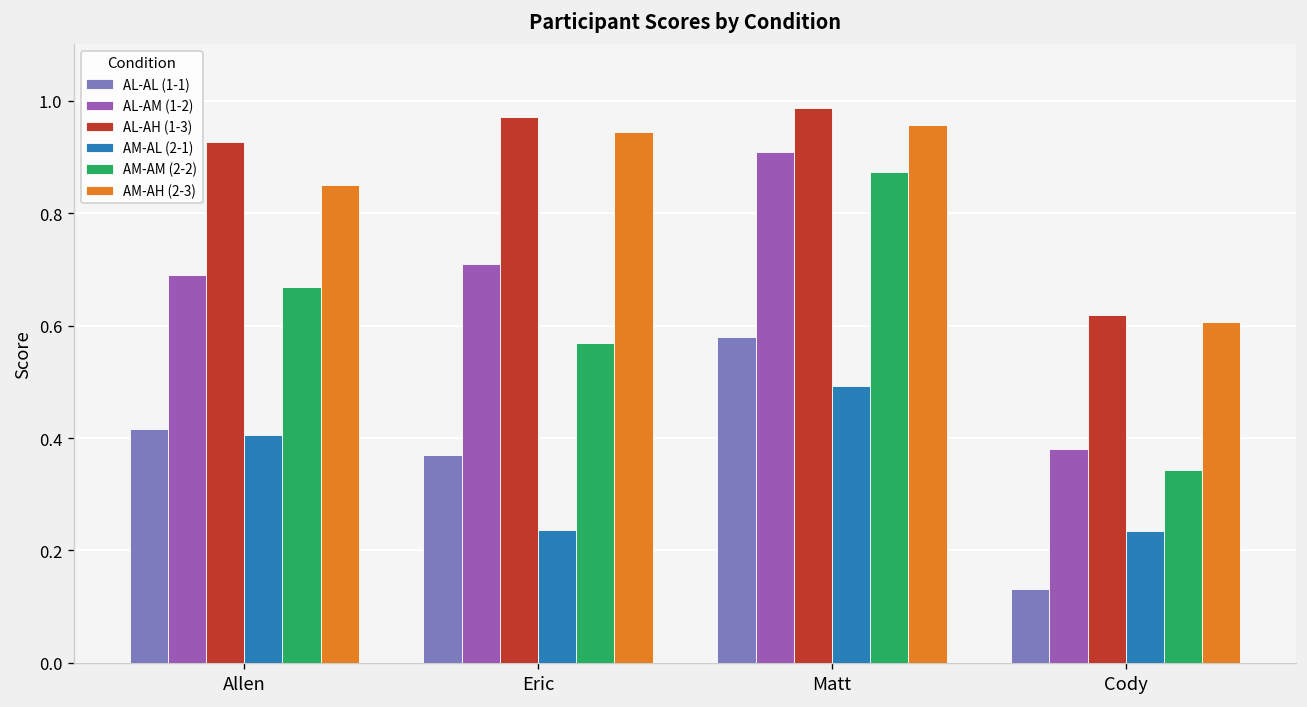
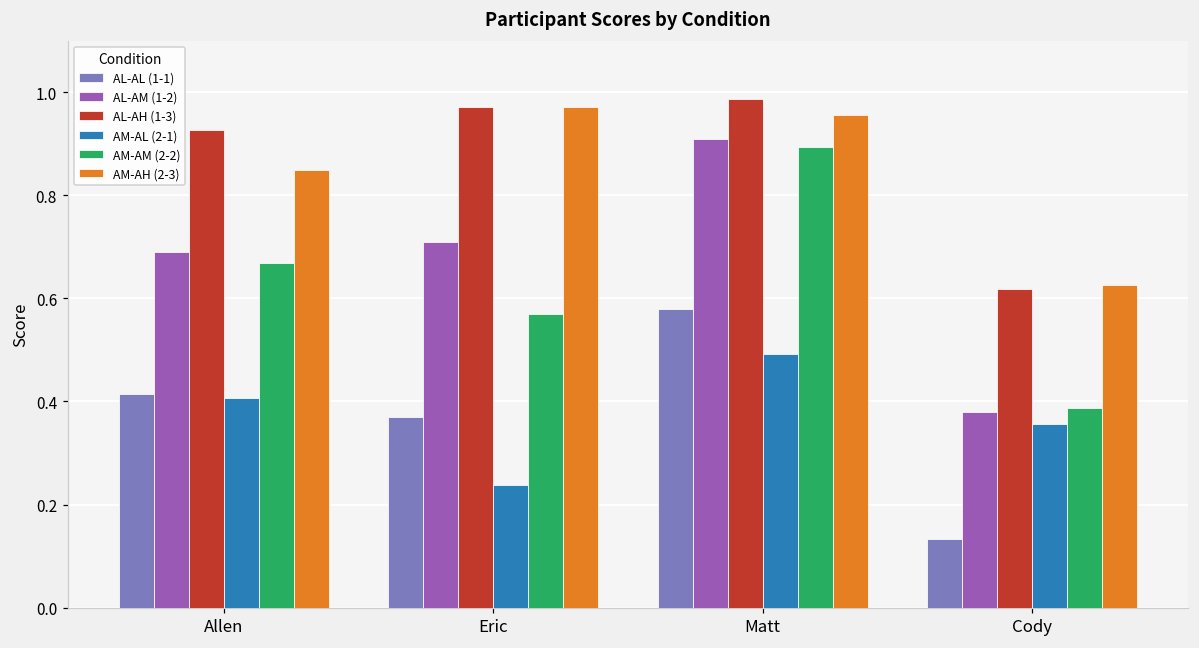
AM-AH (2-3), Eric: 0.95 -> 0.97
AM-AM (2-2), Matt: 0.87 -> 0.89
AM-AL (2-1), Cody: 0.24 -> 0.36
AM-AM (2-2), Cody: 0.34 -> 0.39
AM-AH (2-3), Cody: 0.61 -> 0.63
